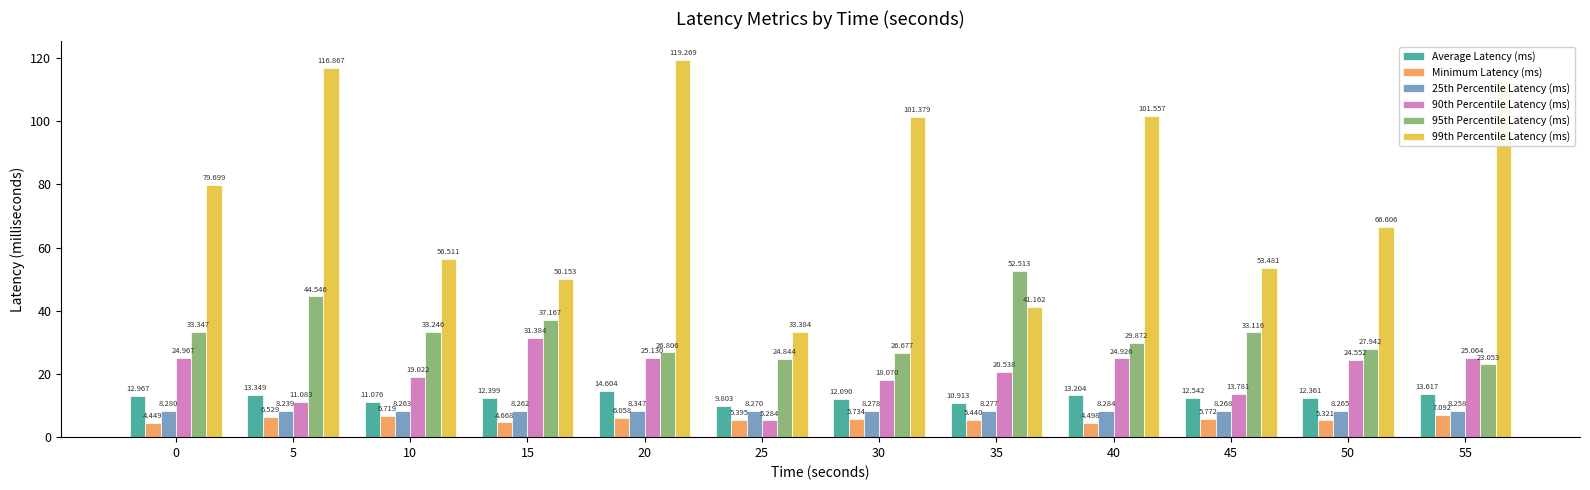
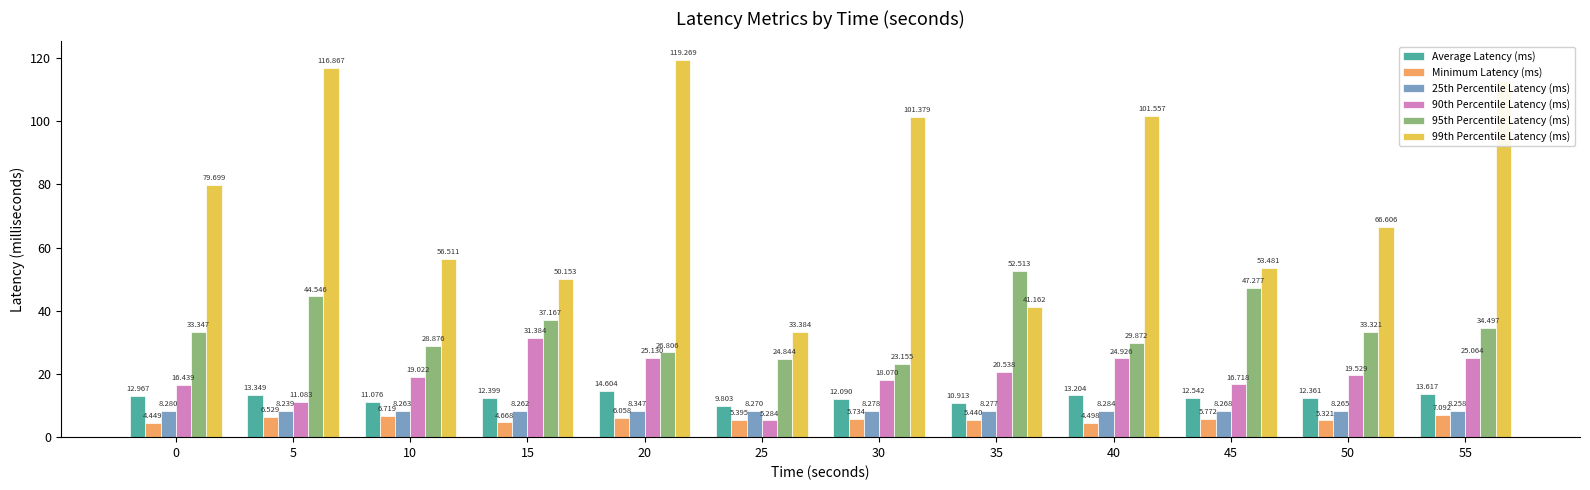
90th Percentile Latency (ms), 0: 24.967 -> 16.439
95th Percentile Latency (ms), 10: 33.246 -> 28.876
95th Percentile Latency (ms), 30: 26.677 -> 23.155
90th Percentile Latency (ms), 45: 13.781 -> 16.718
95th Percentile Latency (ms), 45: 33.116 -> 47.277
90th Percentile Latency (ms), 50: 24.552 -> 19.529
95th Percentile Latency (ms), 50: 27.942 -> 33.321
95th Percentile Latency (ms), 55: 23.053 -> 34.497
